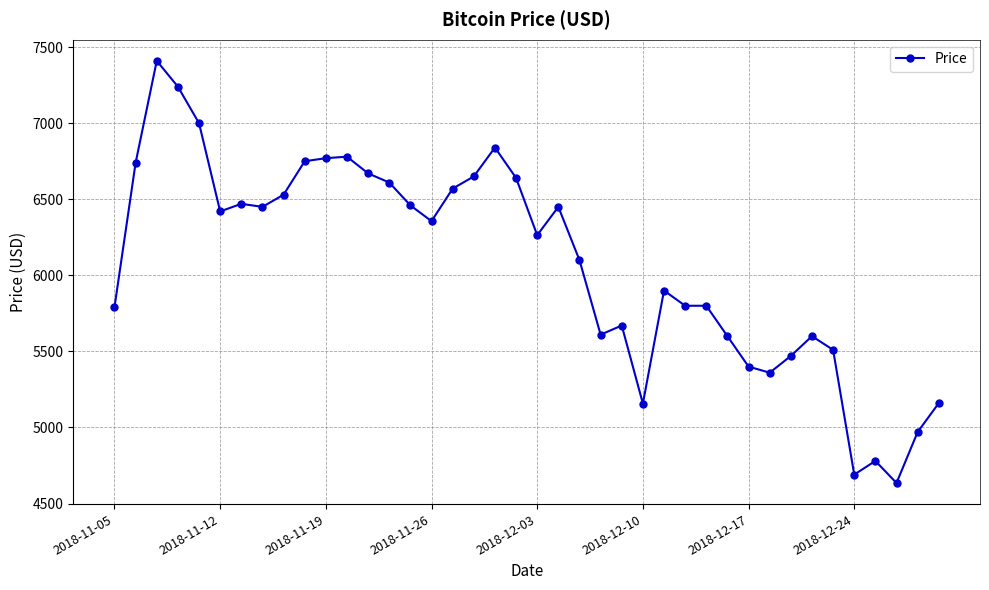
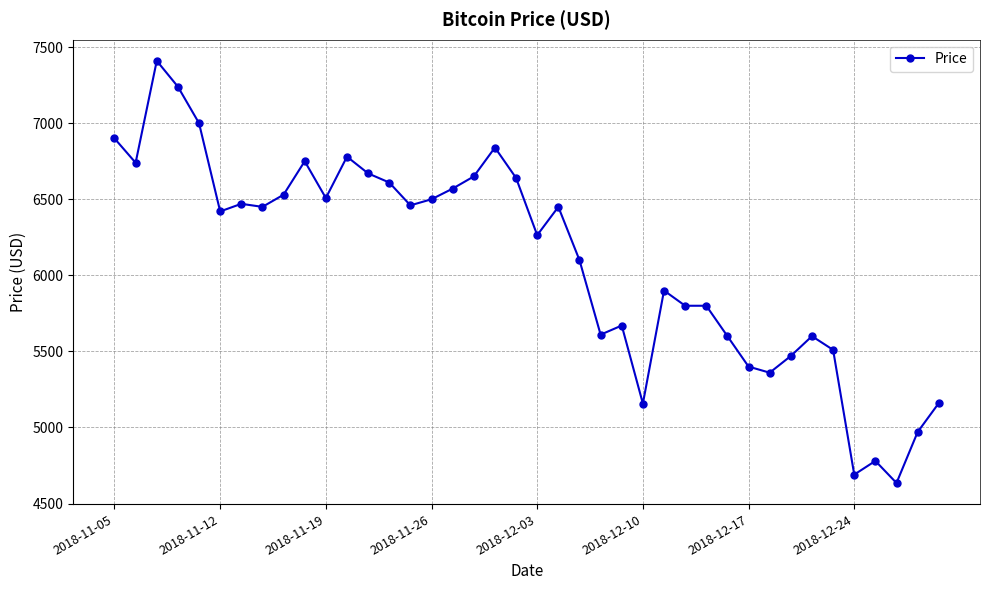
2018-11-05: 5790 -> 6900
2018-11-19: 6770 -> 6510
2018-11-26: 6360 -> 6500
